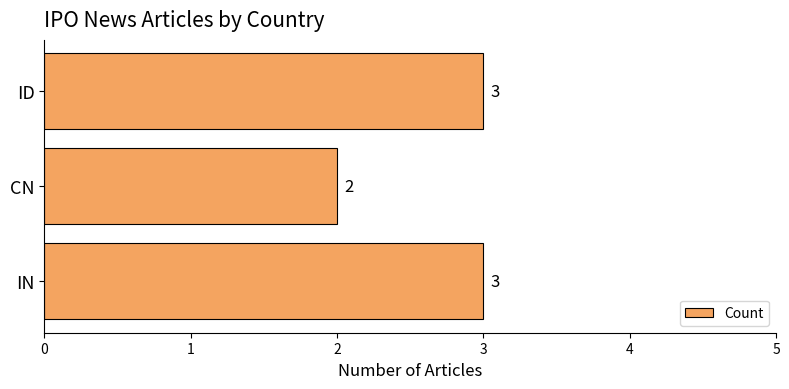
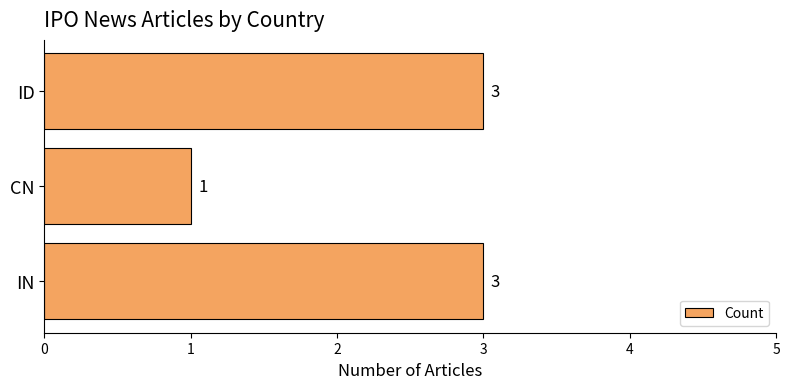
CN: 2 -> 1
